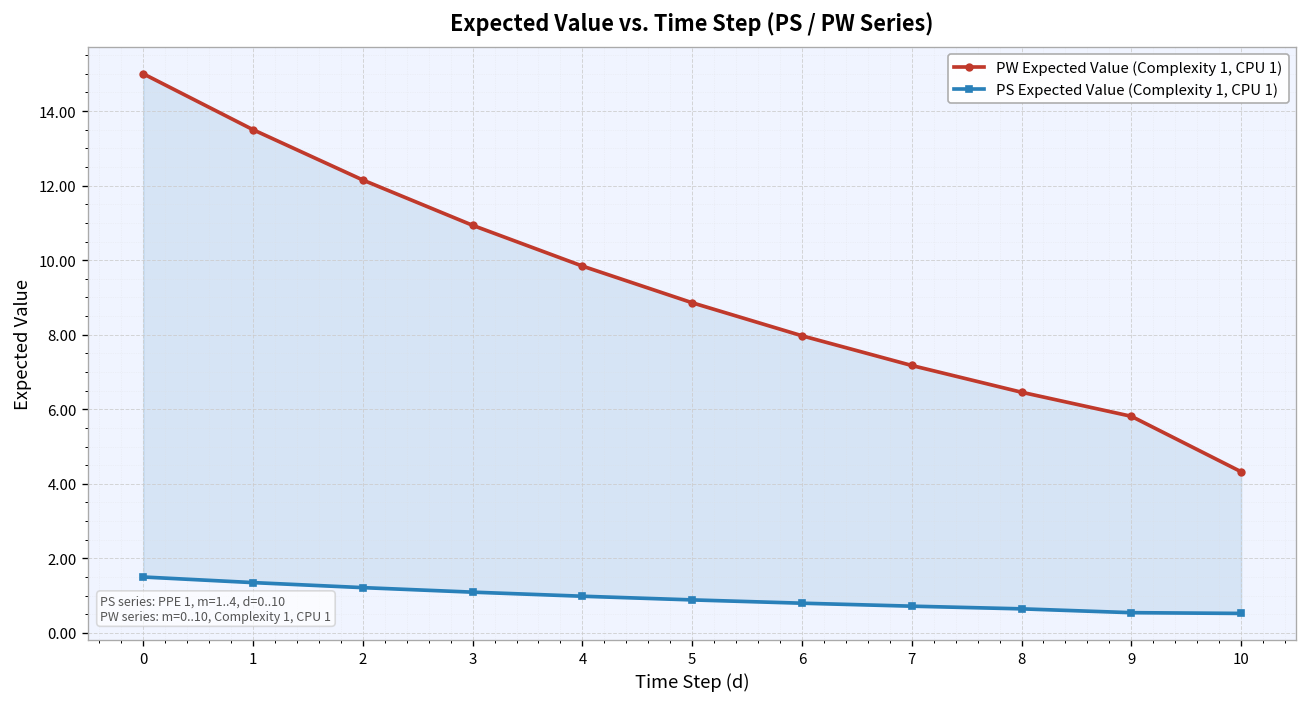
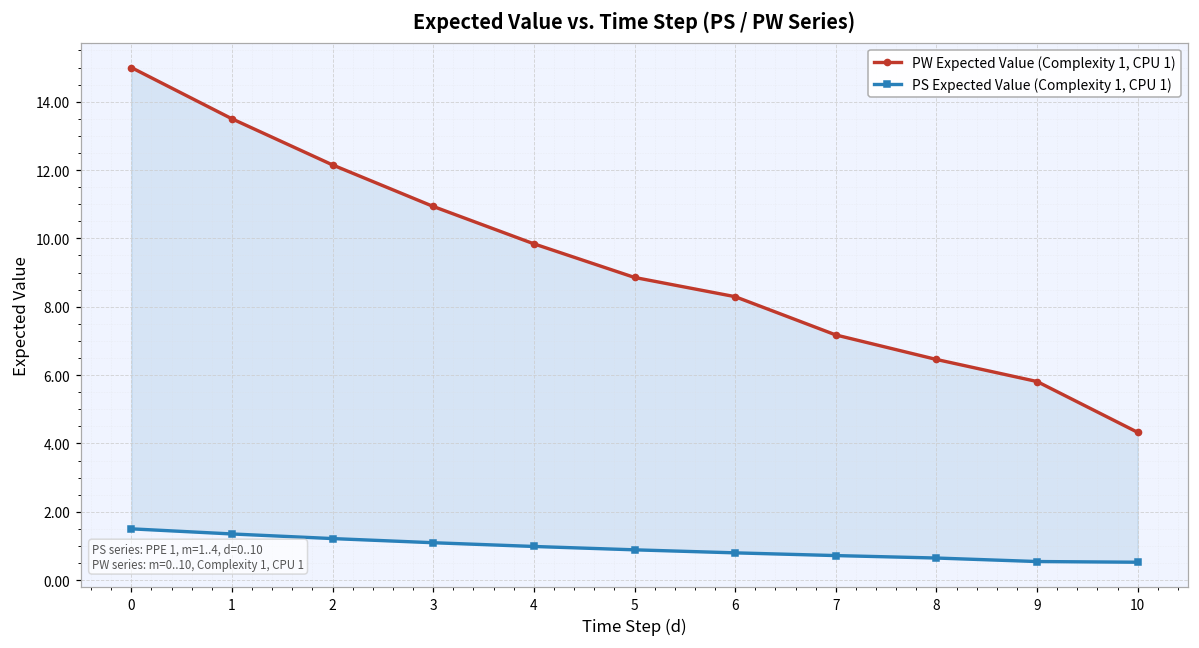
PW Expected Value (Complexity 1, CPU 1), 6: 8.0 -> 8.3
